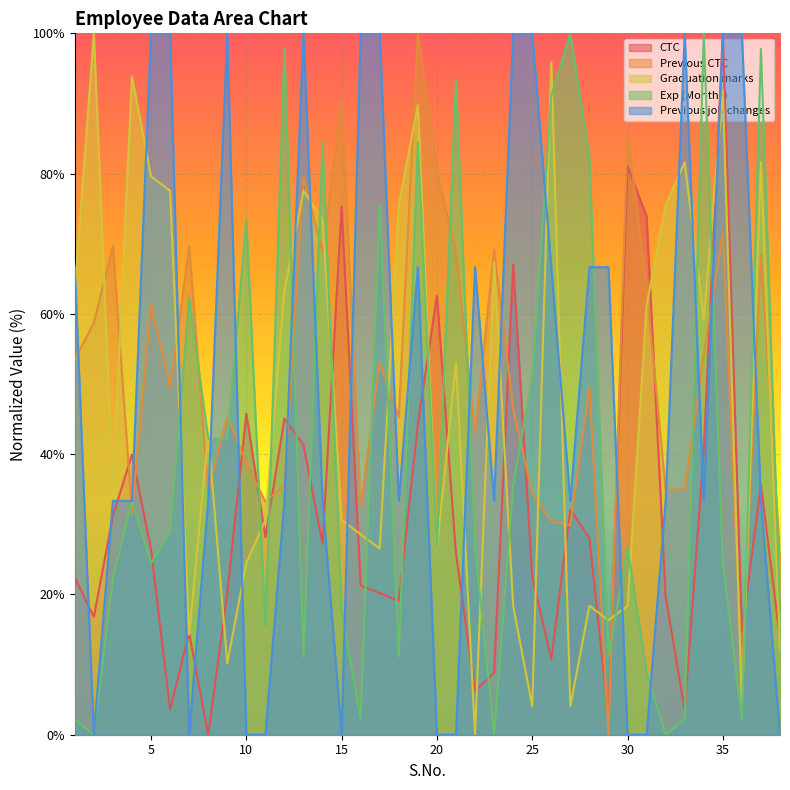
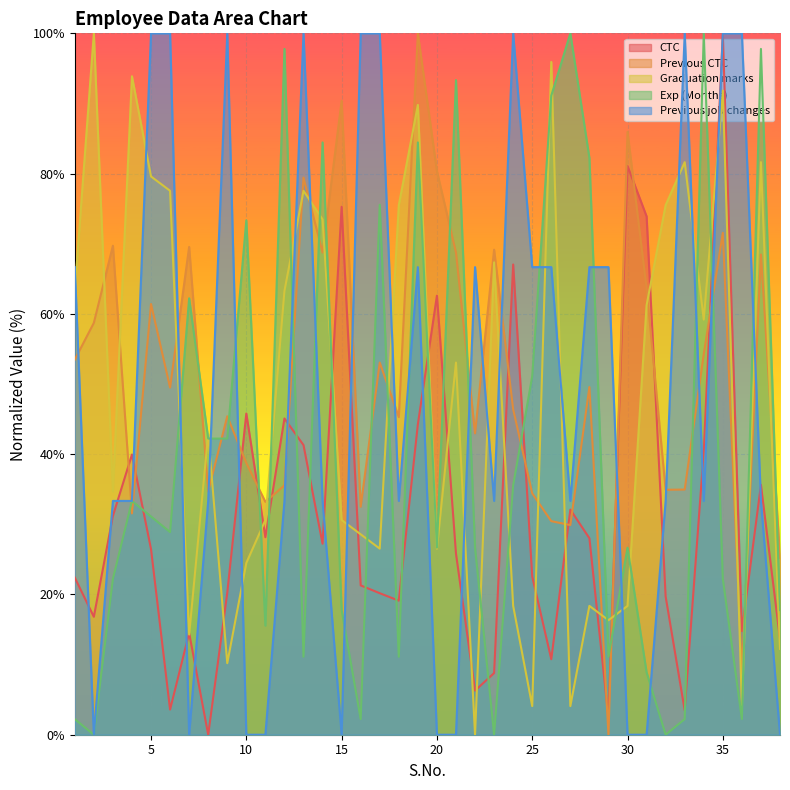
Exp (Months), 5: 24% -> 31%
Previous job changes, 25: 100% -> 67%
Exp (Months), 35: 24% -> 22%
